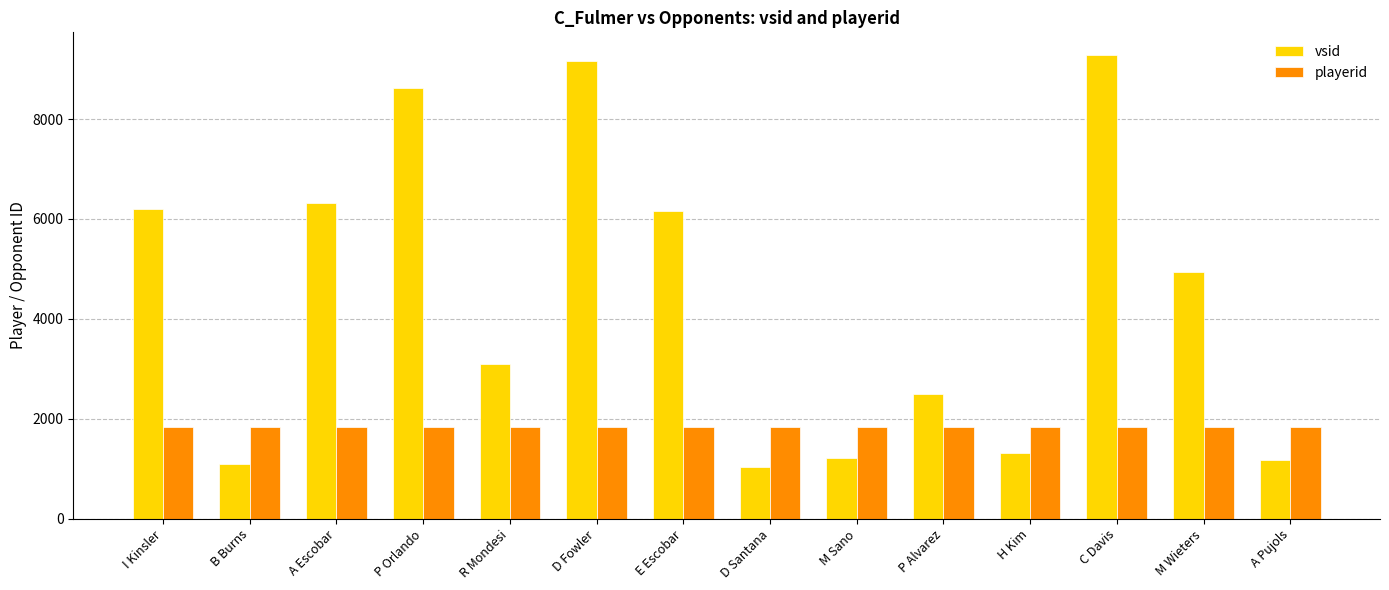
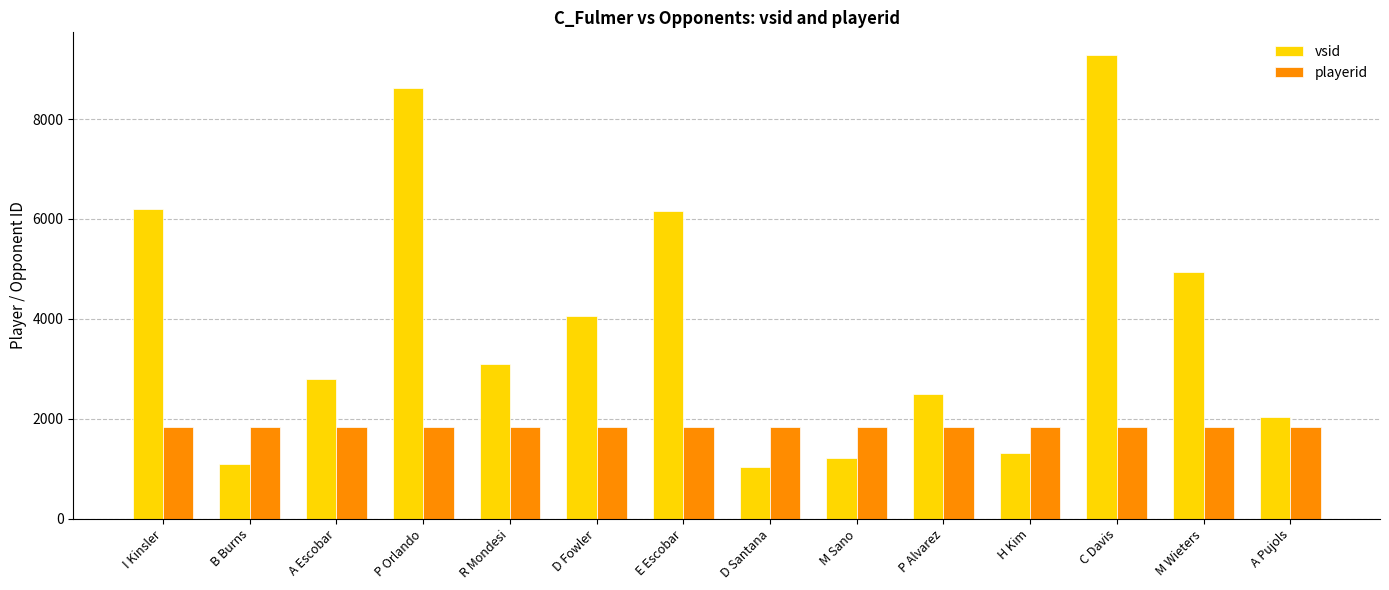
vsid, A Escobar: 6300 -> 2800
vsid, D Fowler: 9200 -> 4100
vsid, A Pujols: 1200 -> 2000
